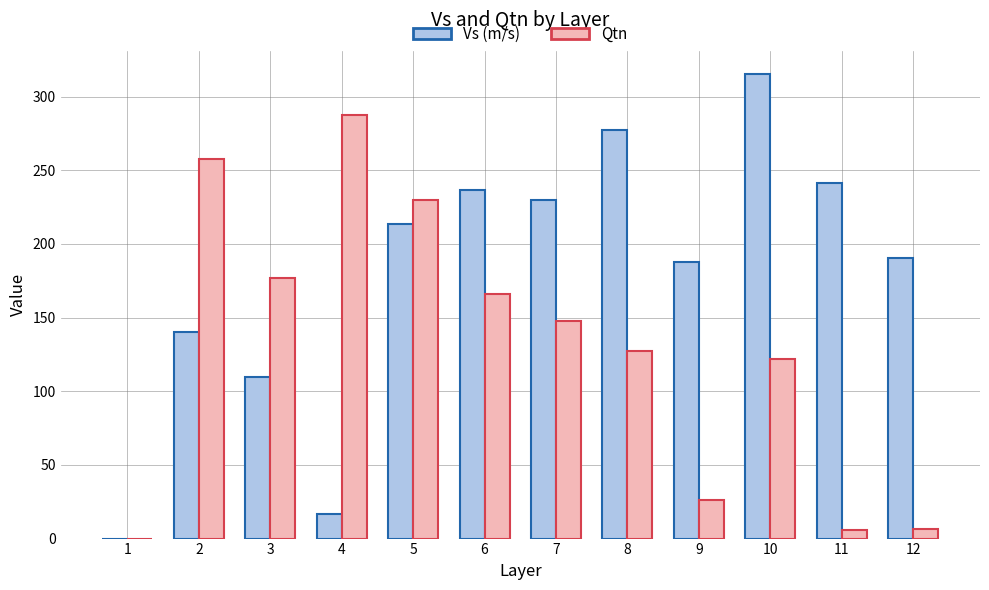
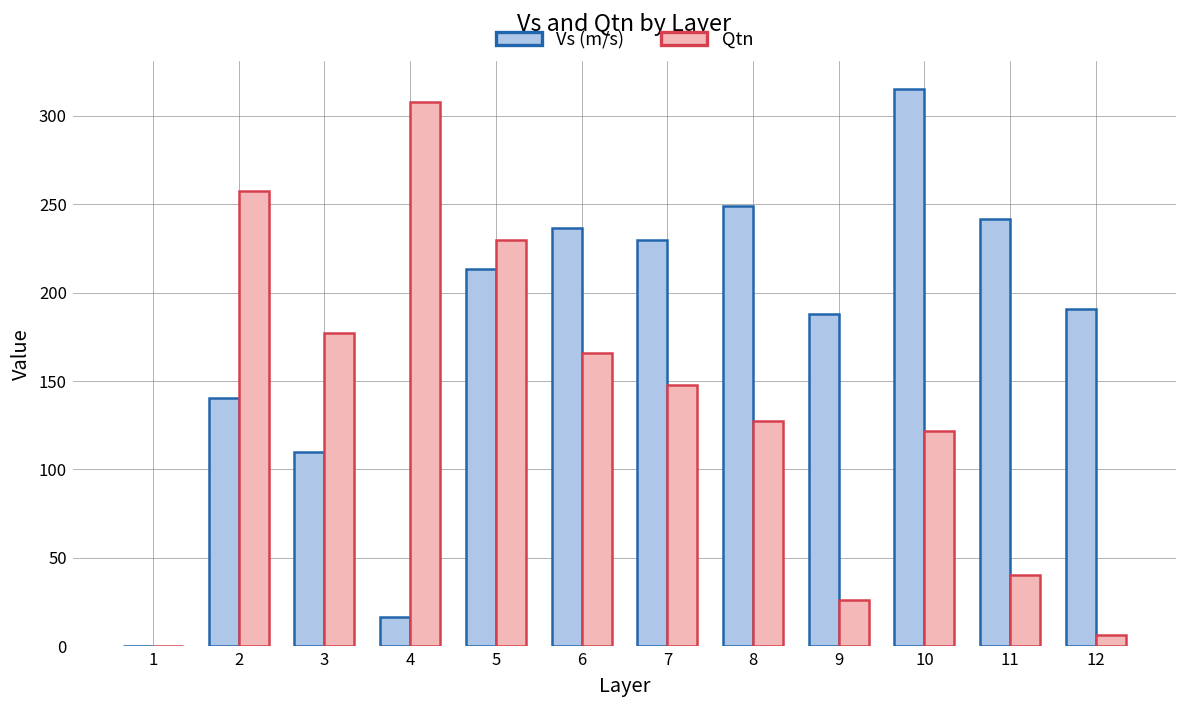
Qtn, 4: 287 -> 308
Vs (m/s), 8: 277 -> 249
Qtn, 11: 6 -> 40
